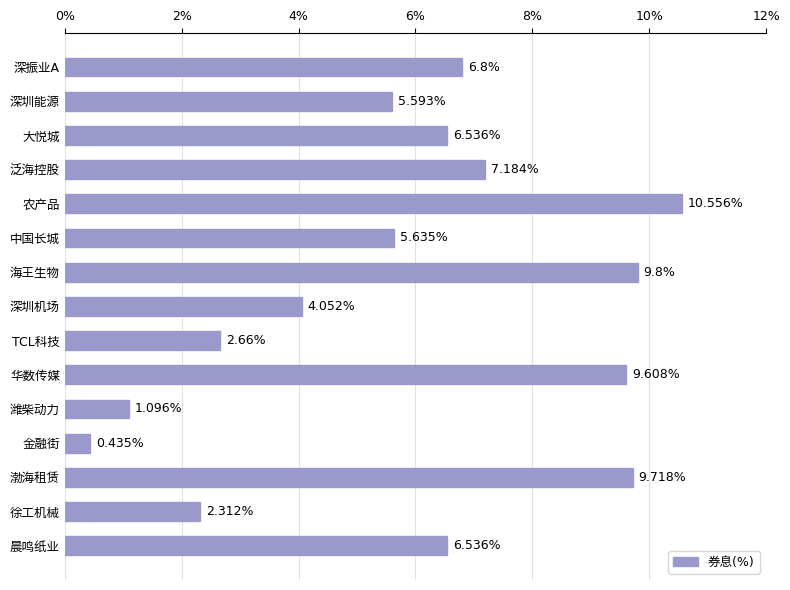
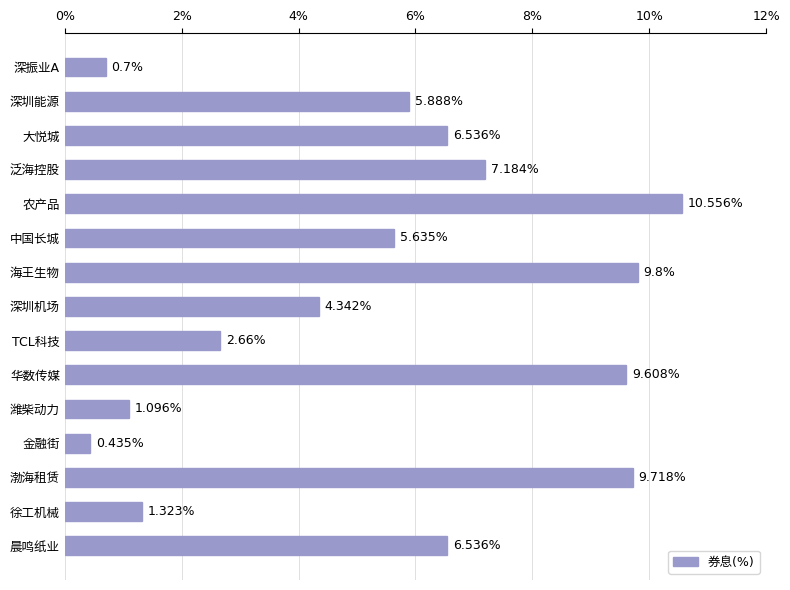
深振业A: 6.8% -> 0.7%
深圳能源: 5.593% -> 5.888%
深圳机场: 4.052% -> 4.342%
徐工机械: 2.312% -> 1.323%
